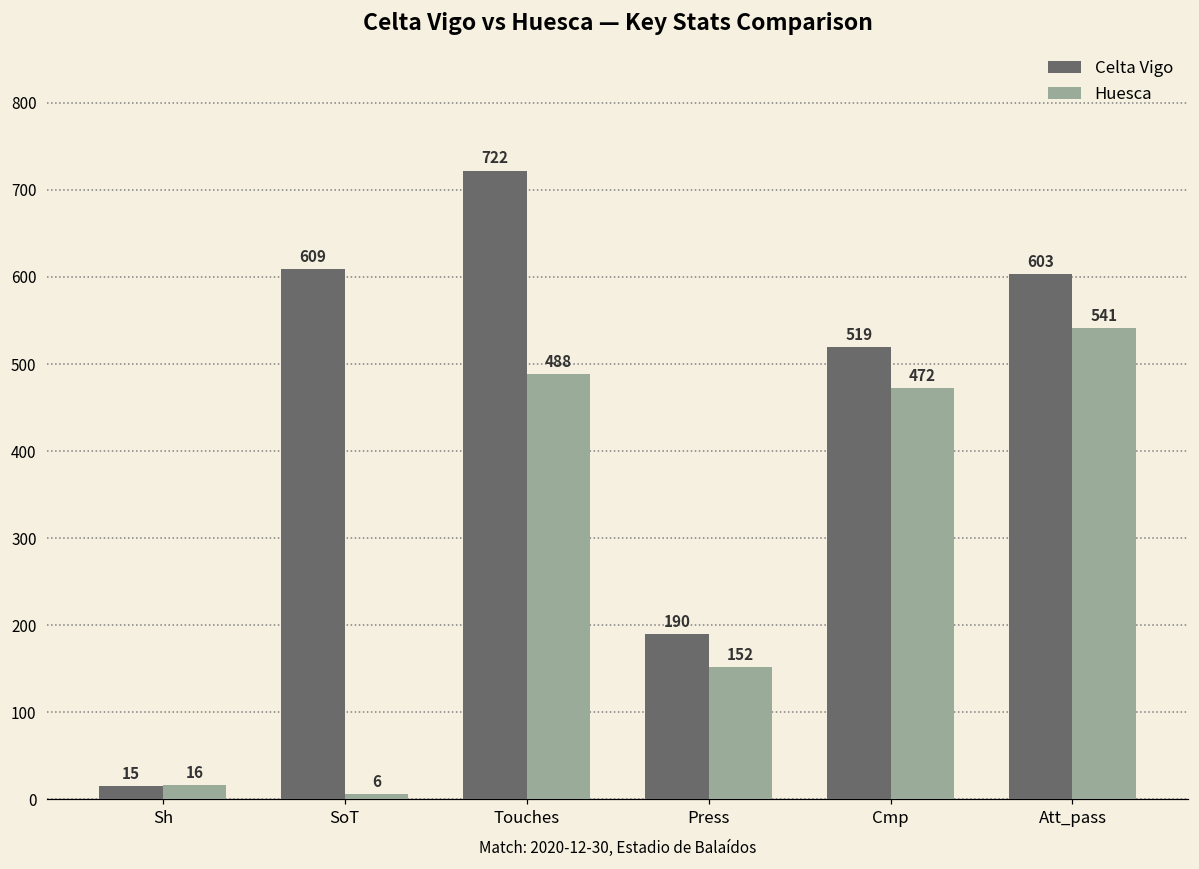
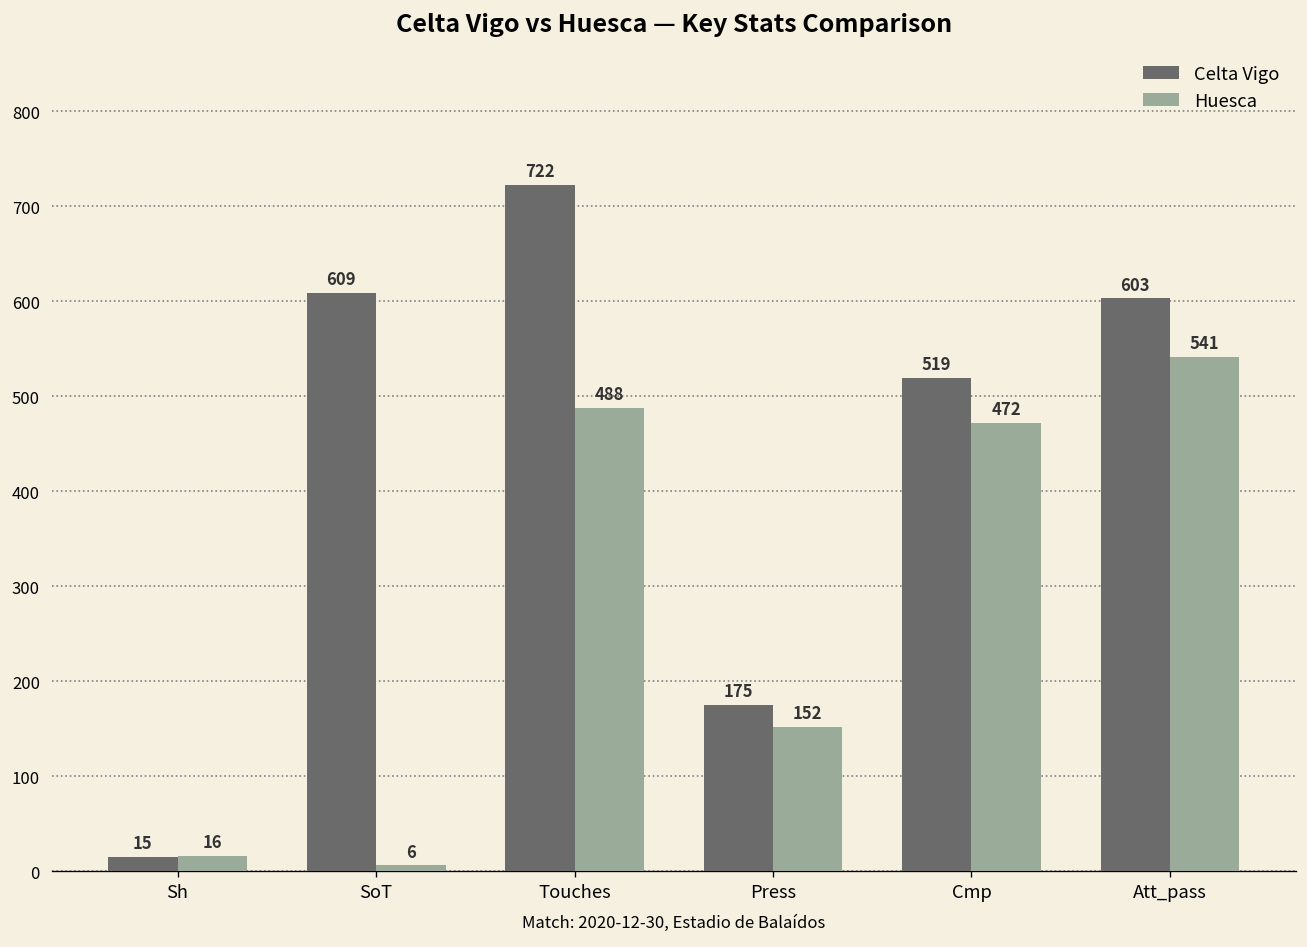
Celta Vigo, Press: 190 -> 175
